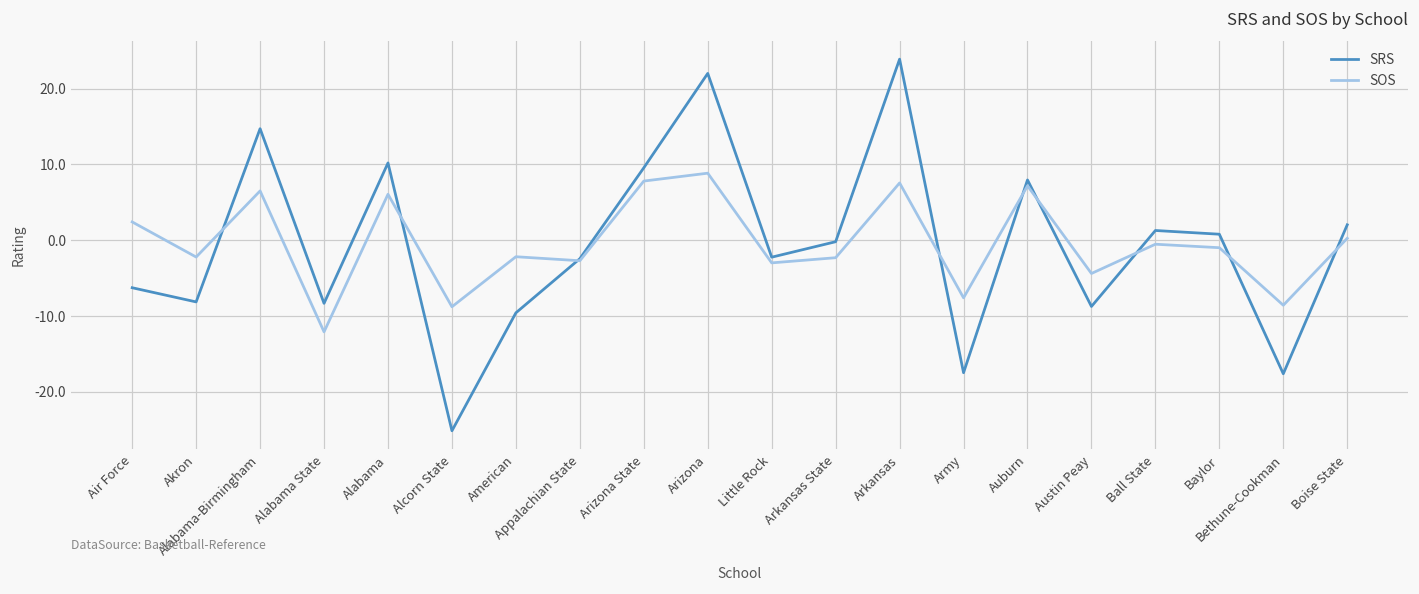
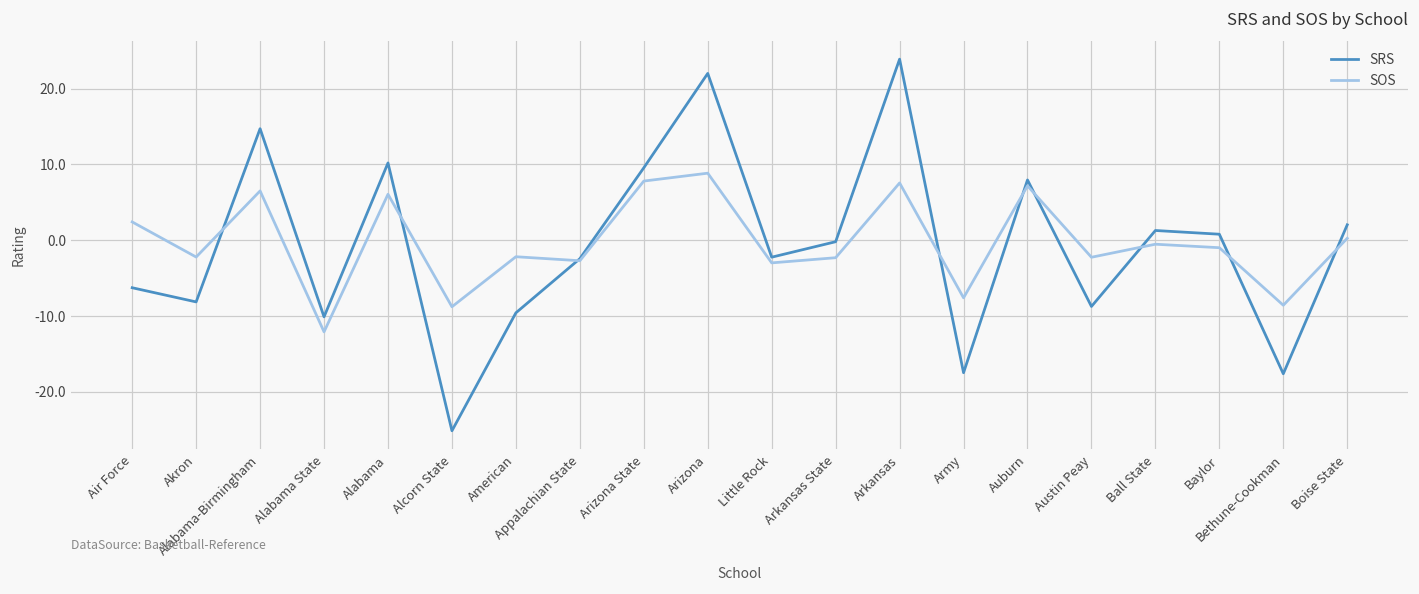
SRS, Alabama State: -8 -> -10
SOS, Austin Peay: -4 -> -2
